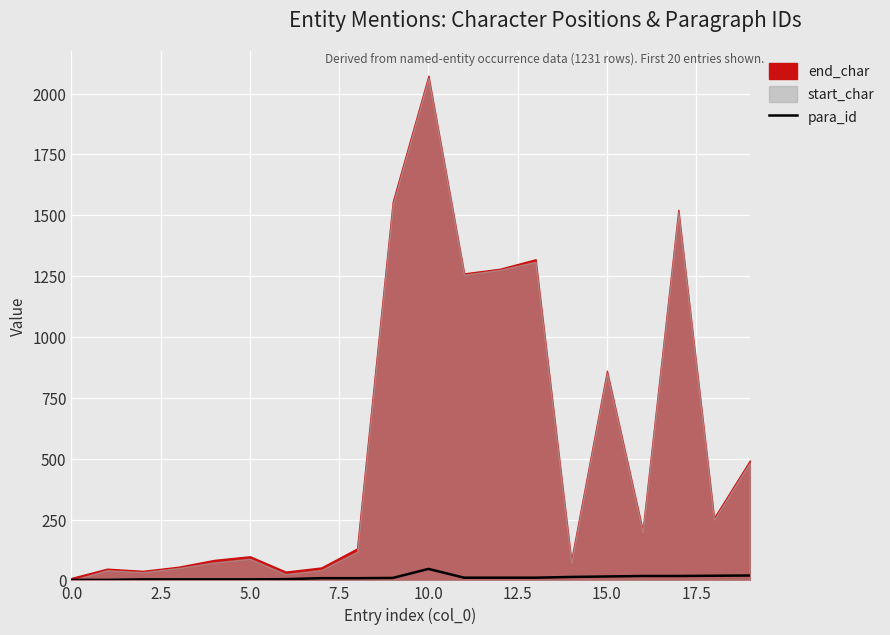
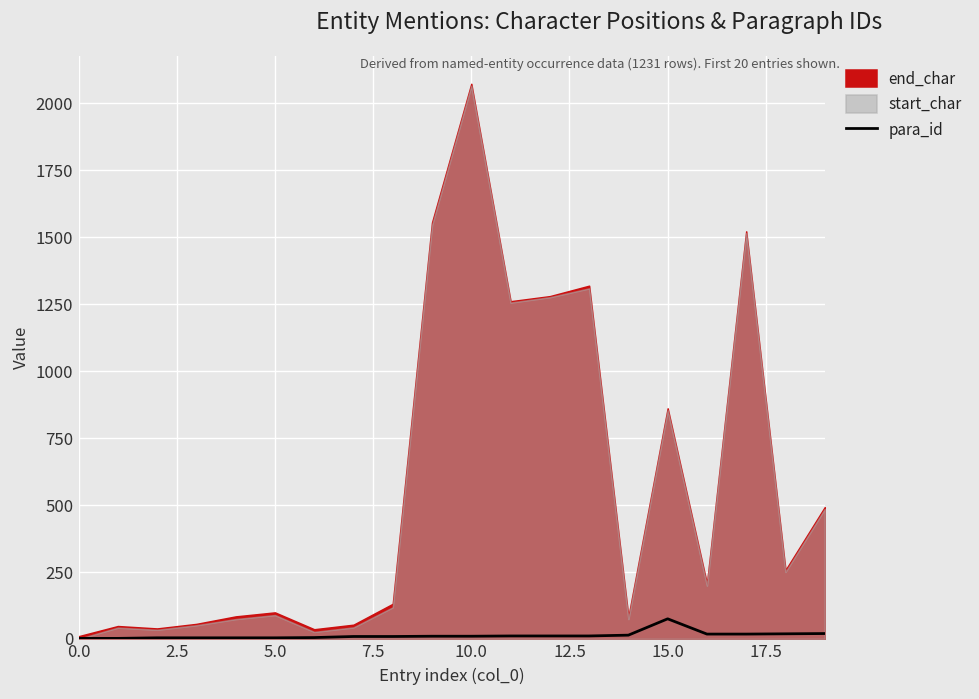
para_id, 10.0: 50 -> 10
para_id, 15.0: 20 -> 80
